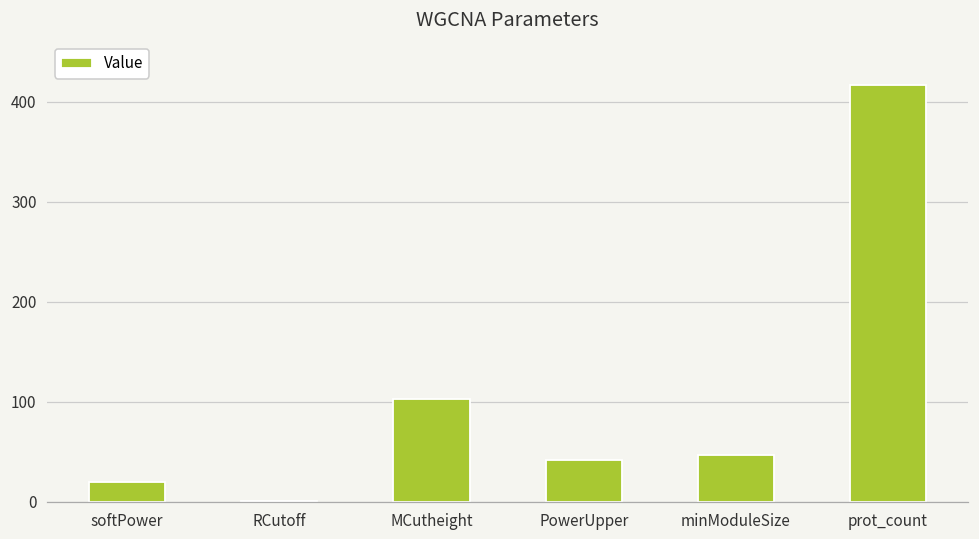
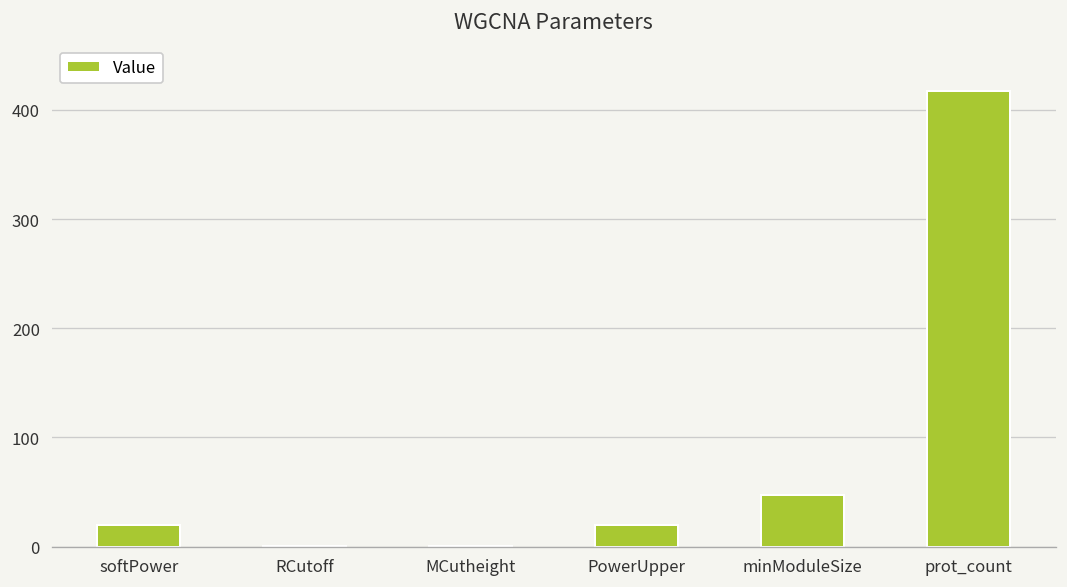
MCutheight: 100 -> 0
PowerUpper: 40 -> 20
